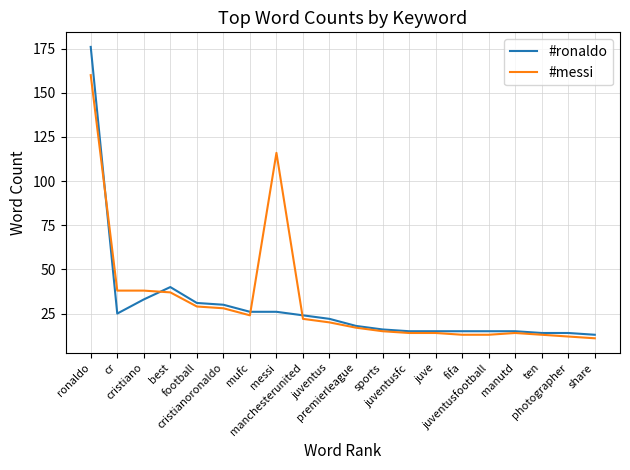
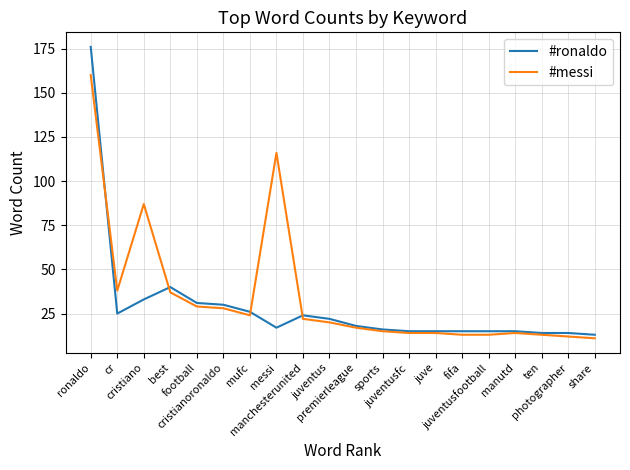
#messi, cristiano: 38 -> 87
#ronaldo, messi: 26 -> 17
